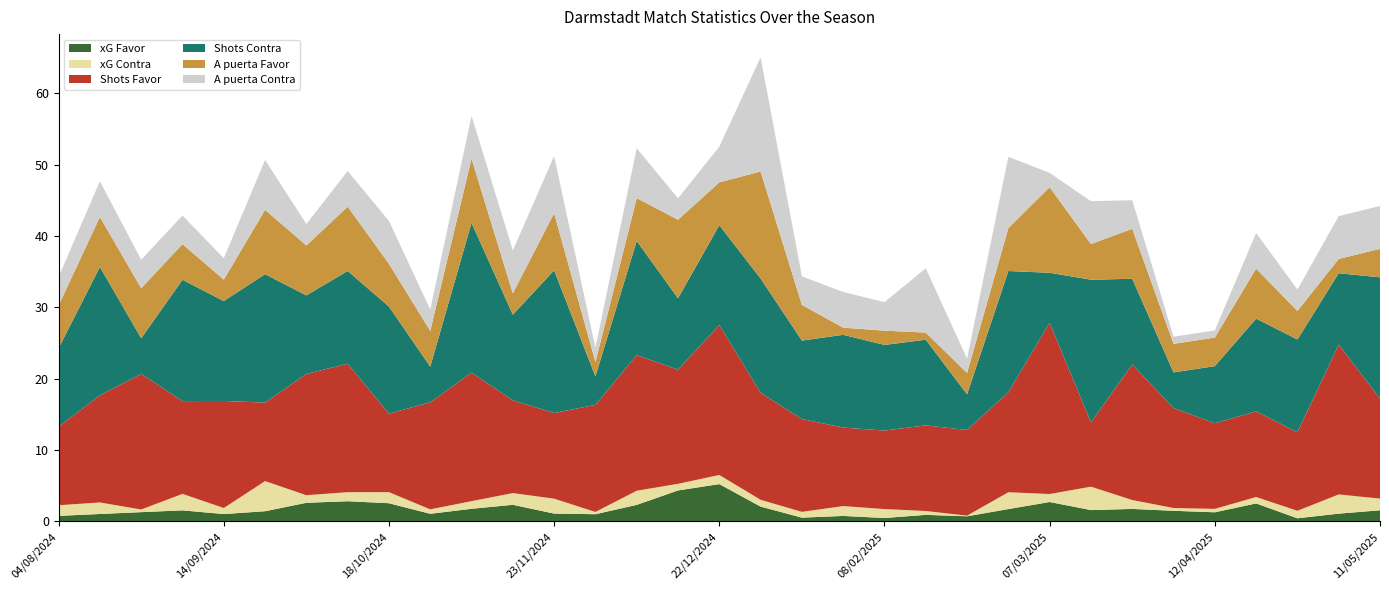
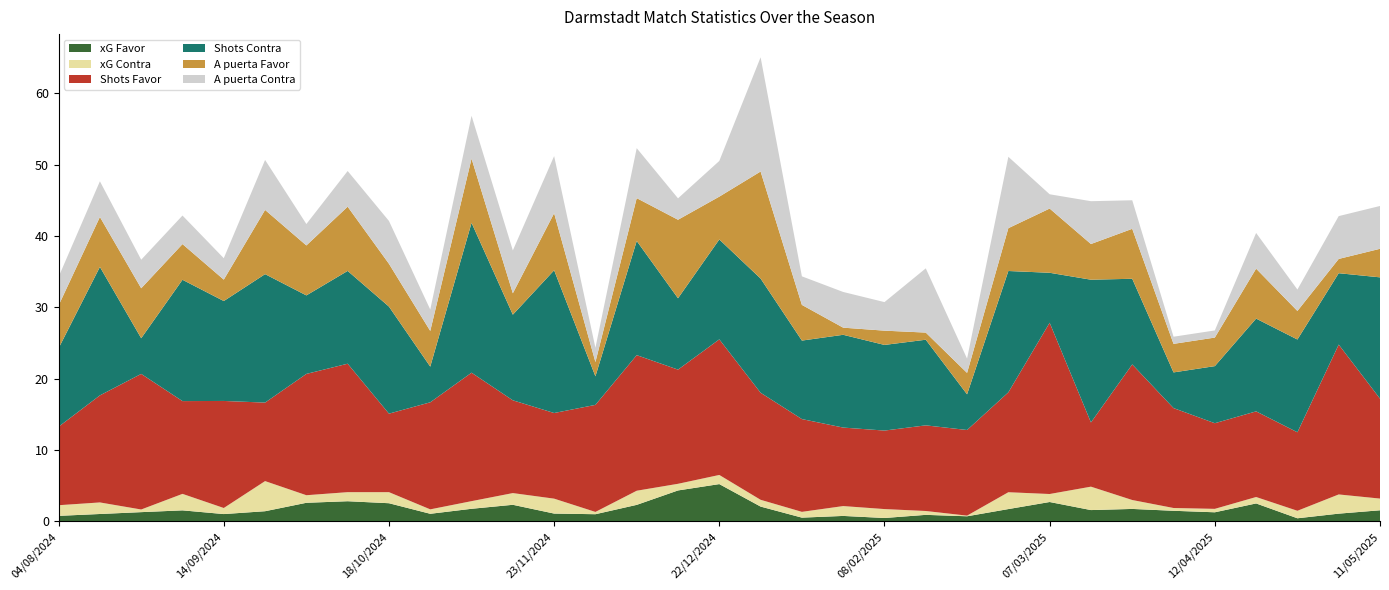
Shots Favor, 22/12/2024: 21 -> 19
A puerta Favor, 07/03/2025: 12 -> 9
